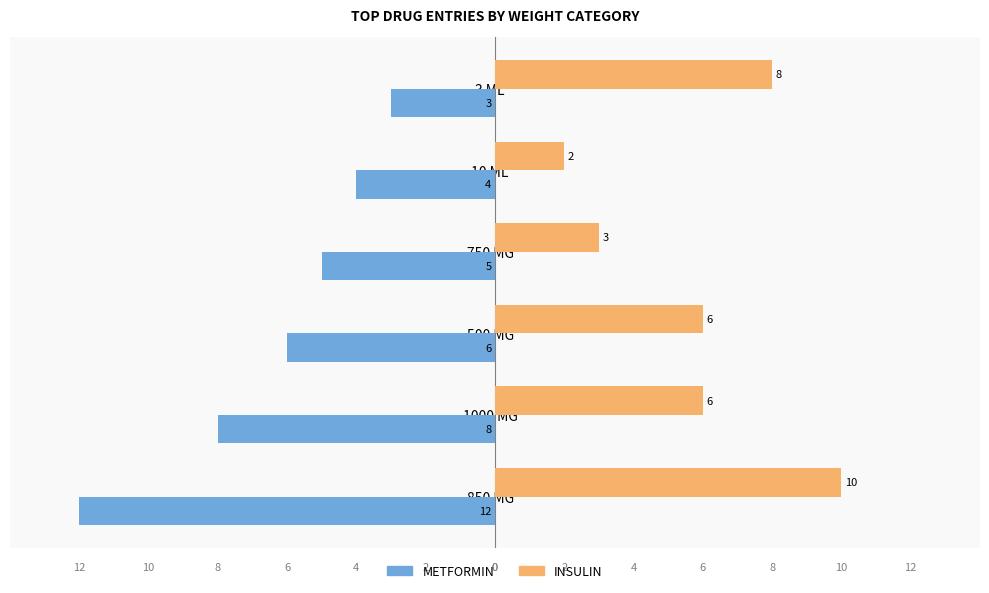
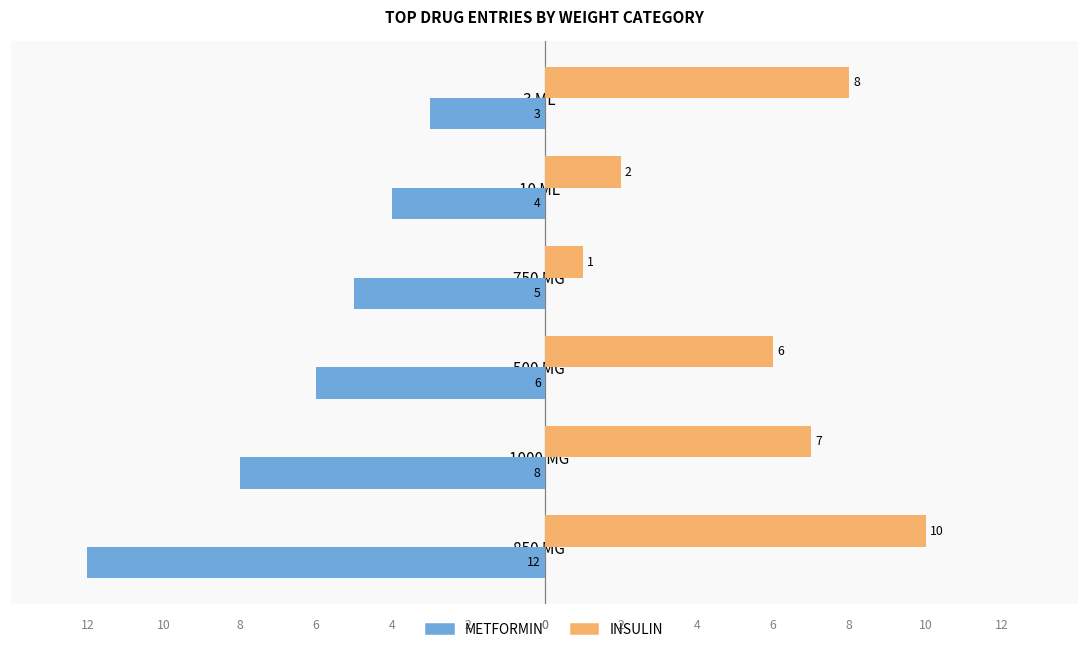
INSULIN, 750 MG: 3 -> 1
INSULIN, 1000 MG: 6 -> 7
